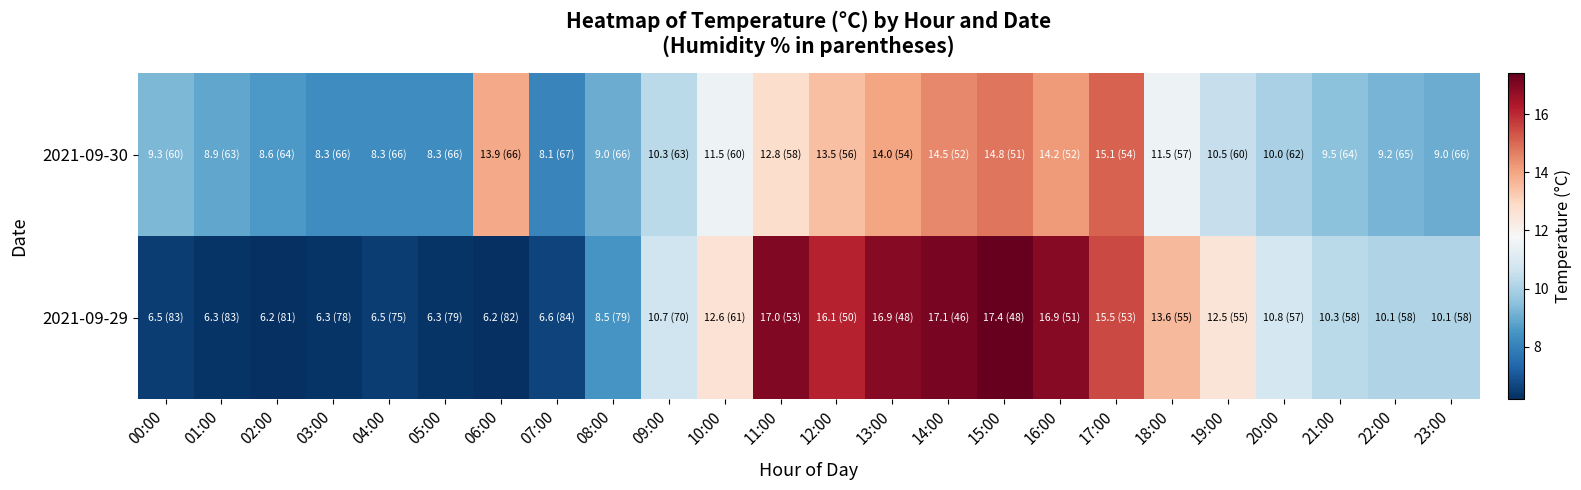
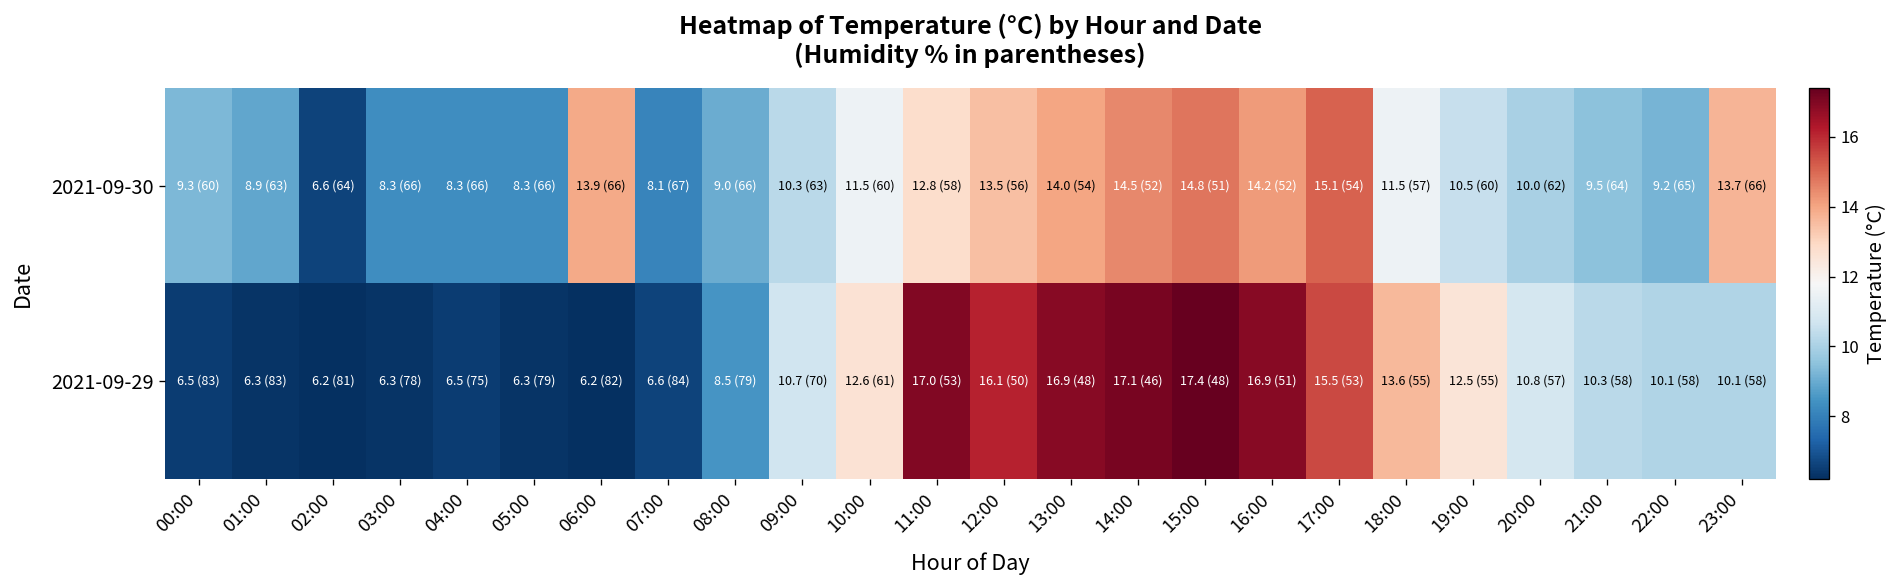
2021-09-30, 02:00: 8.6 -> 6.6
2021-09-30, 23:00: 9.0 -> 13.7
